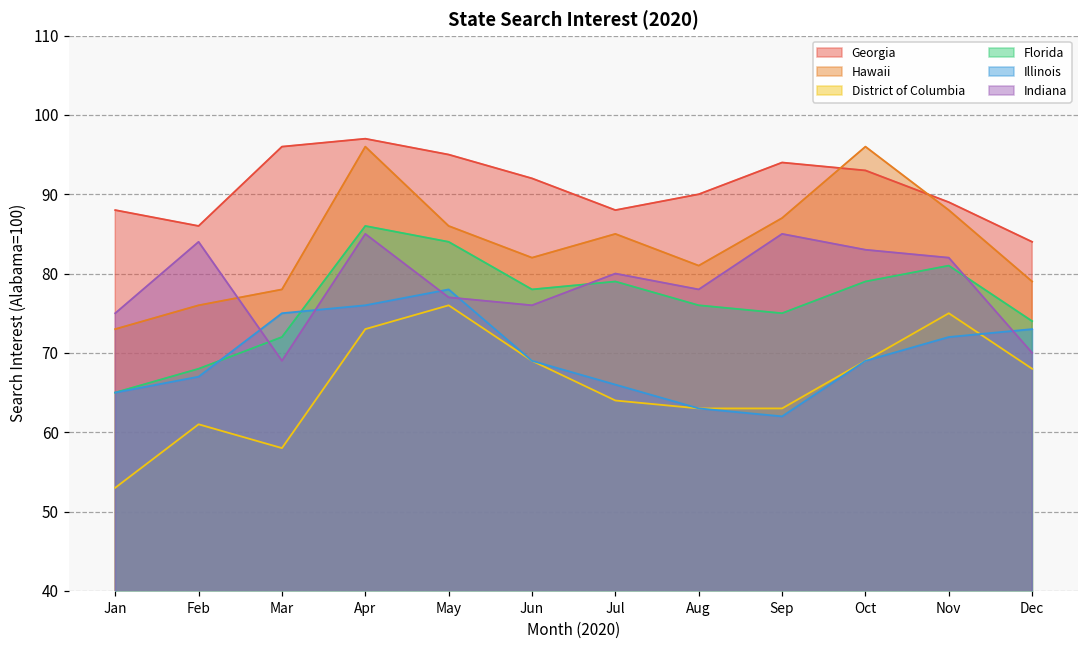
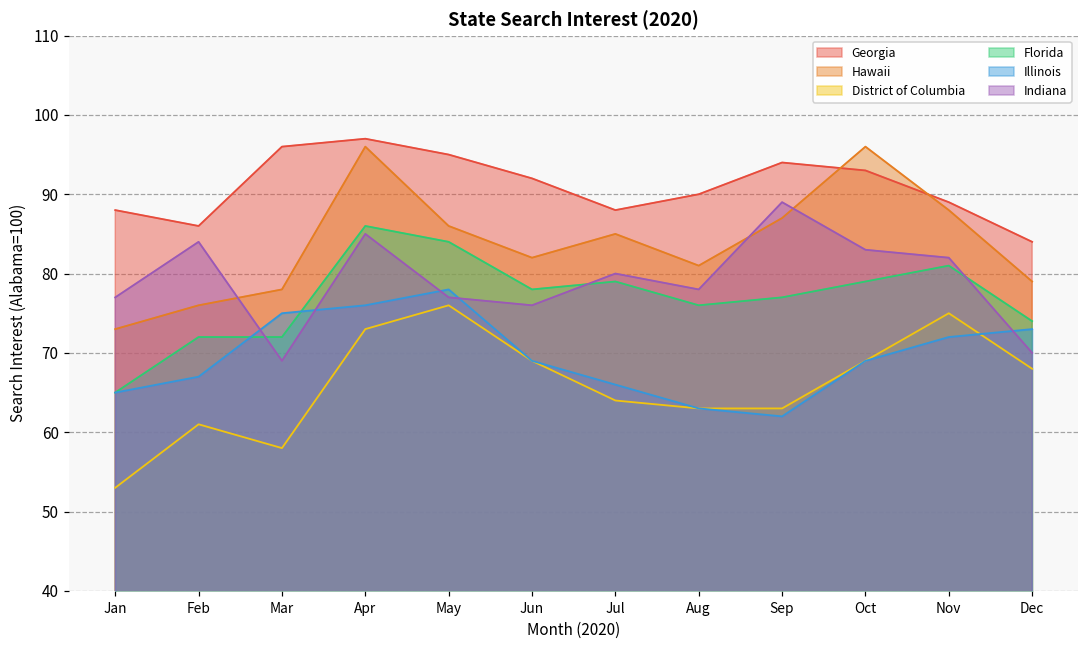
Indiana, Jan: 75 -> 77
Florida, Feb: 68 -> 72
Florida, Sep: 75 -> 77
Indiana, Sep: 85 -> 89
